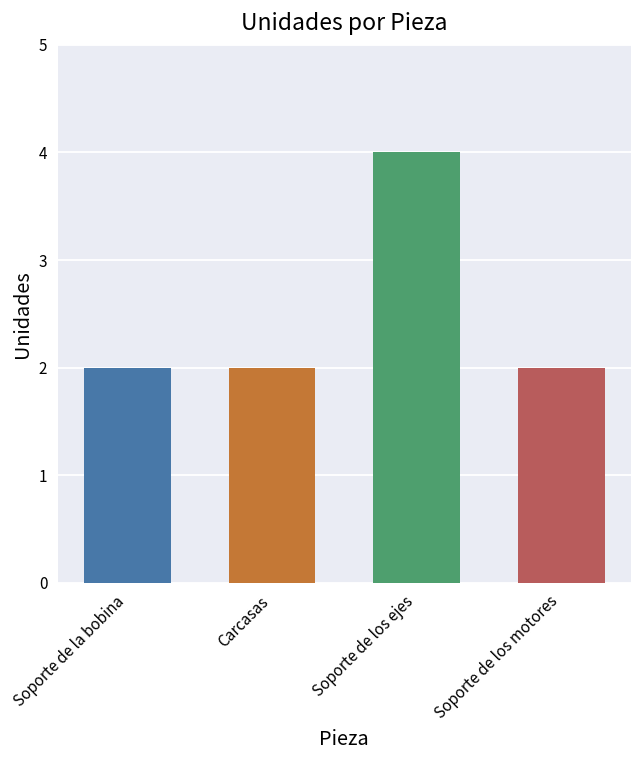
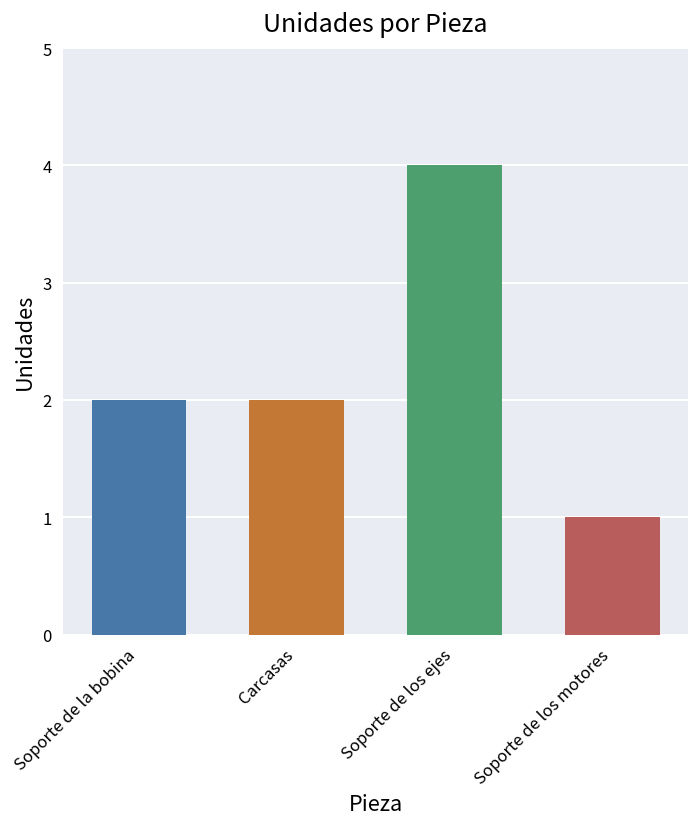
Soporte de los motores: 2 -> 1
